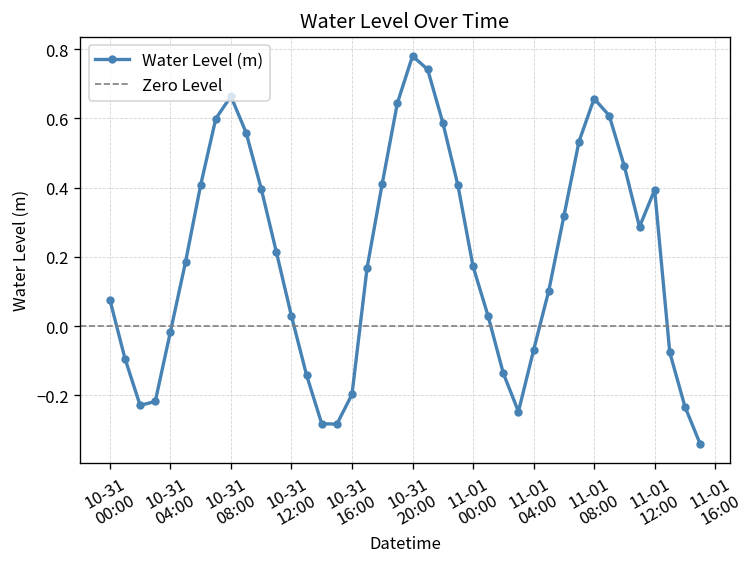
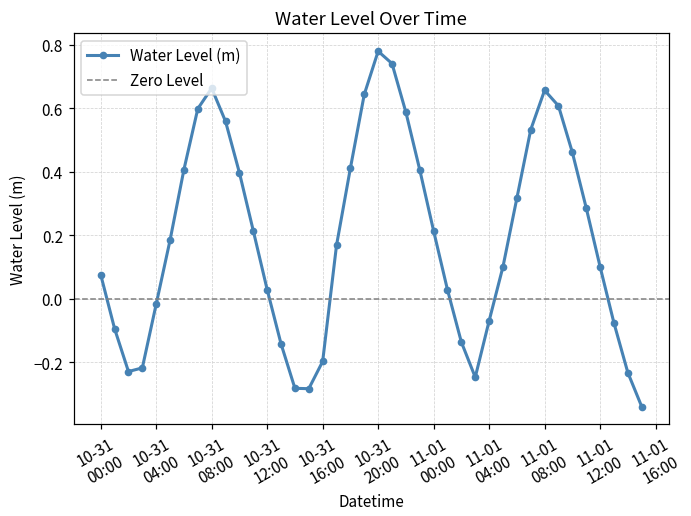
11-01 00:00: 0.17 -> 0.21
11-01 12:00: 0.39 -> 0.10
